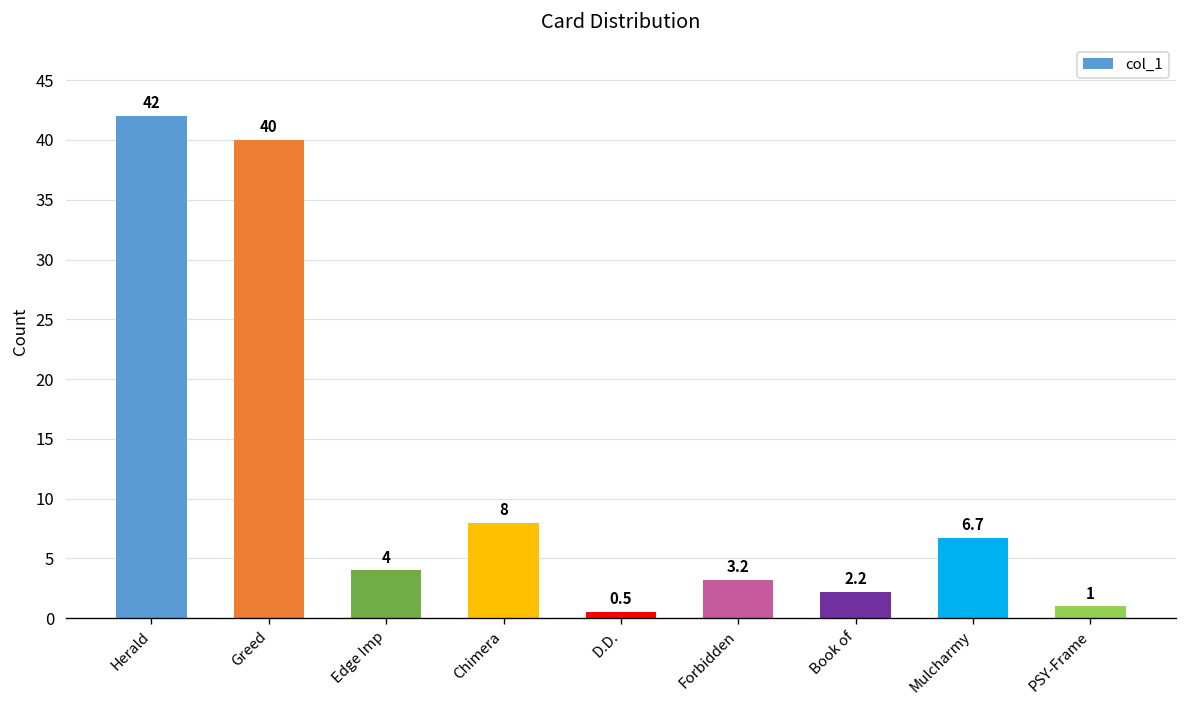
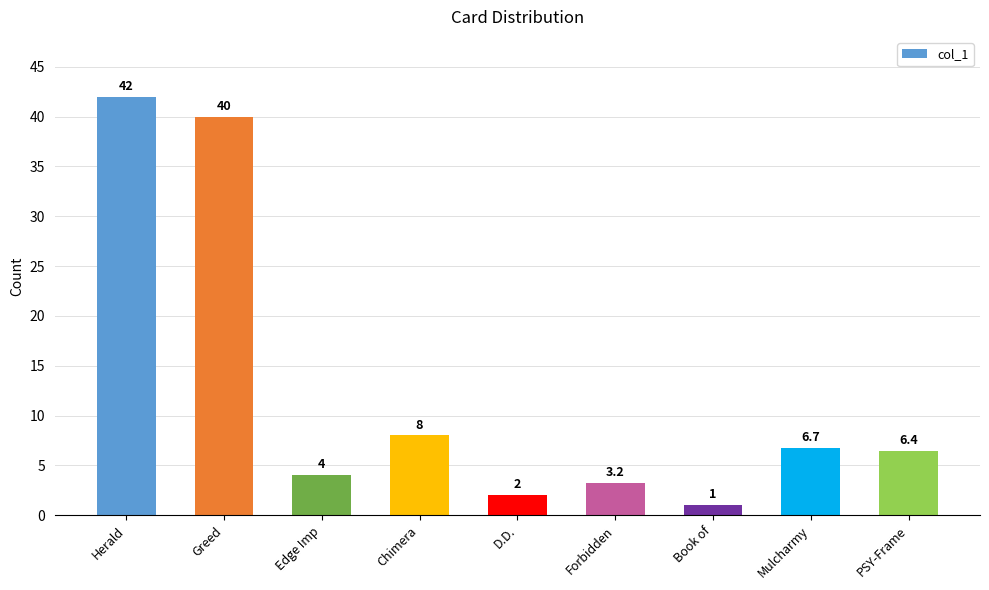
D.D.: 0.5 -> 2
Book of: 2.2 -> 1
PSY-Frame: 1 -> 6.4
